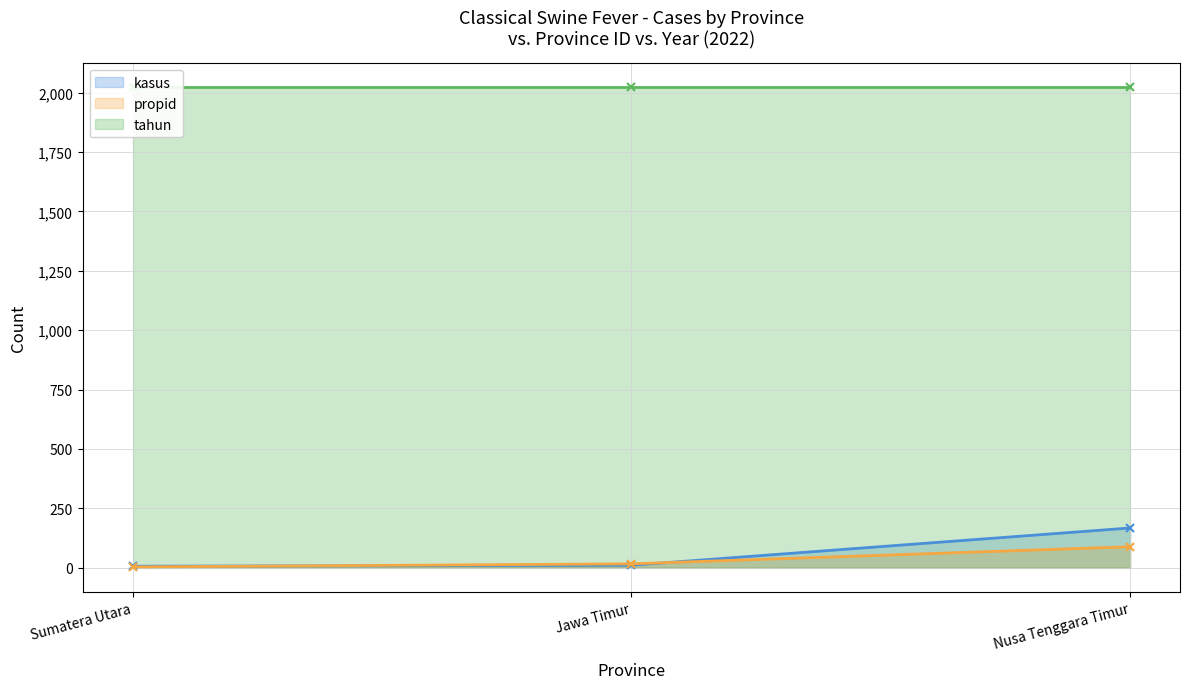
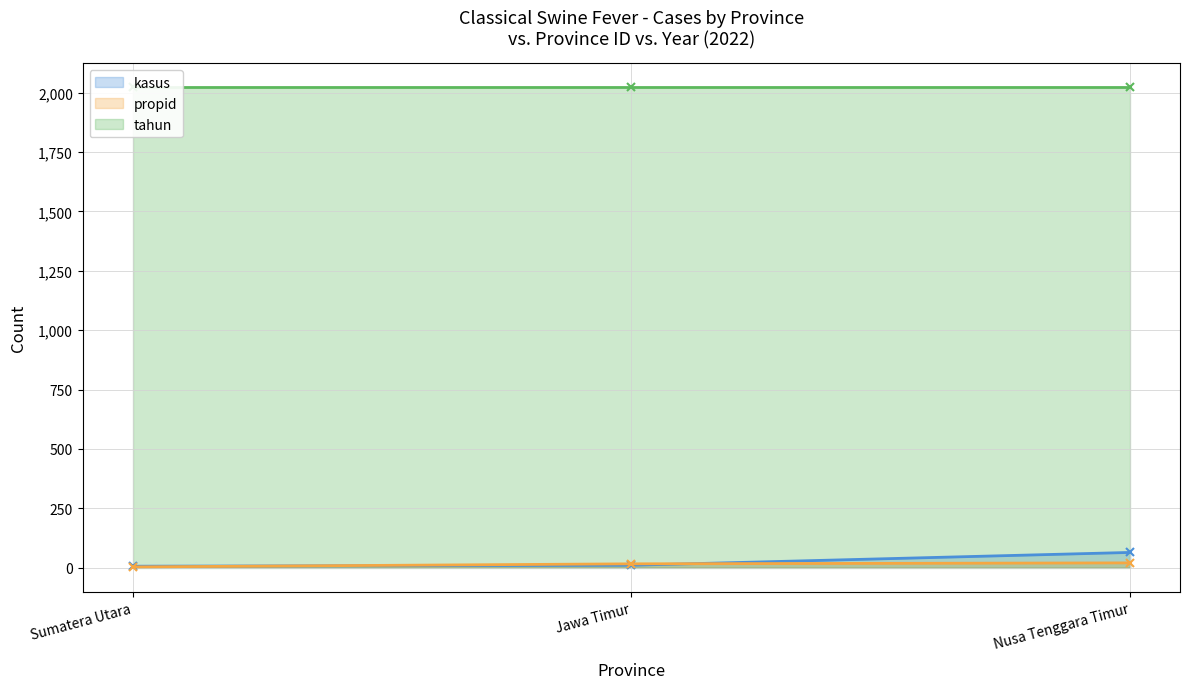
kasus, Nusa Tenggara Timur: 170 -> 60
propid, Nusa Tenggara Timur: 90 -> 20
